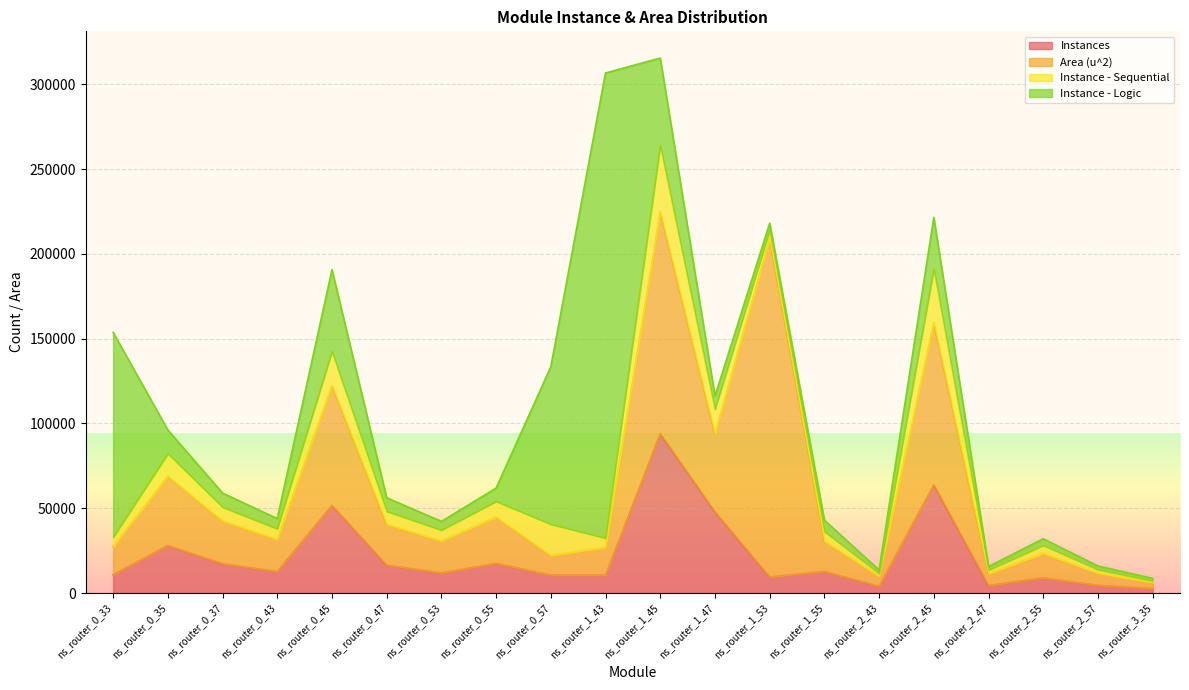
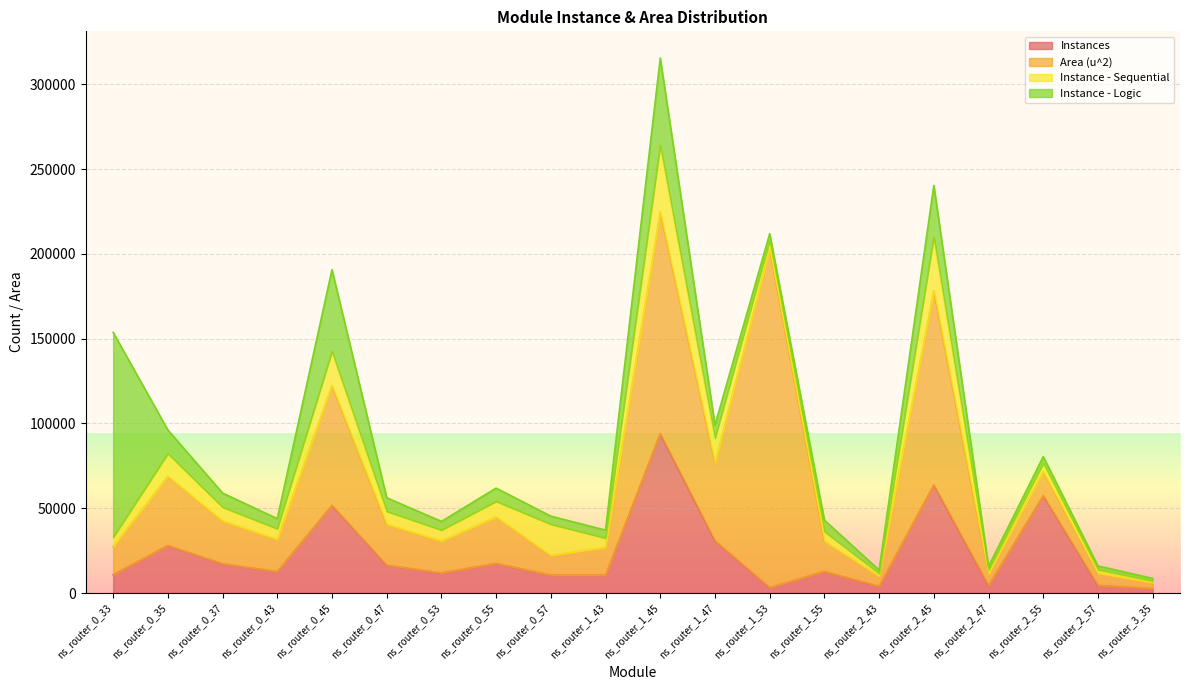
Instance - Logic, ns_router_0_57: 93000 -> 5000
Instance - Logic, ns_router_1_43: 274000 -> 5000
Instances, ns_router_1_47: 48000 -> 31000
Instances, ns_router_1_53: 9000 -> 3000
Area (u^2), ns_router_2_45: 96000 -> 115000
Instances, ns_router_2_55: 9000 -> 57000
